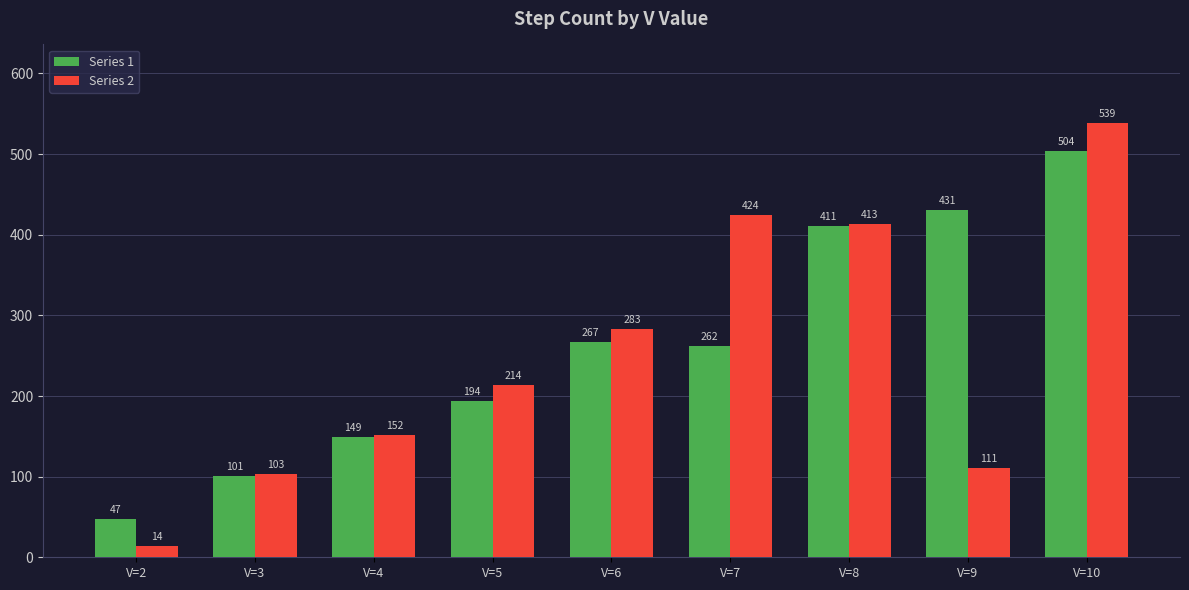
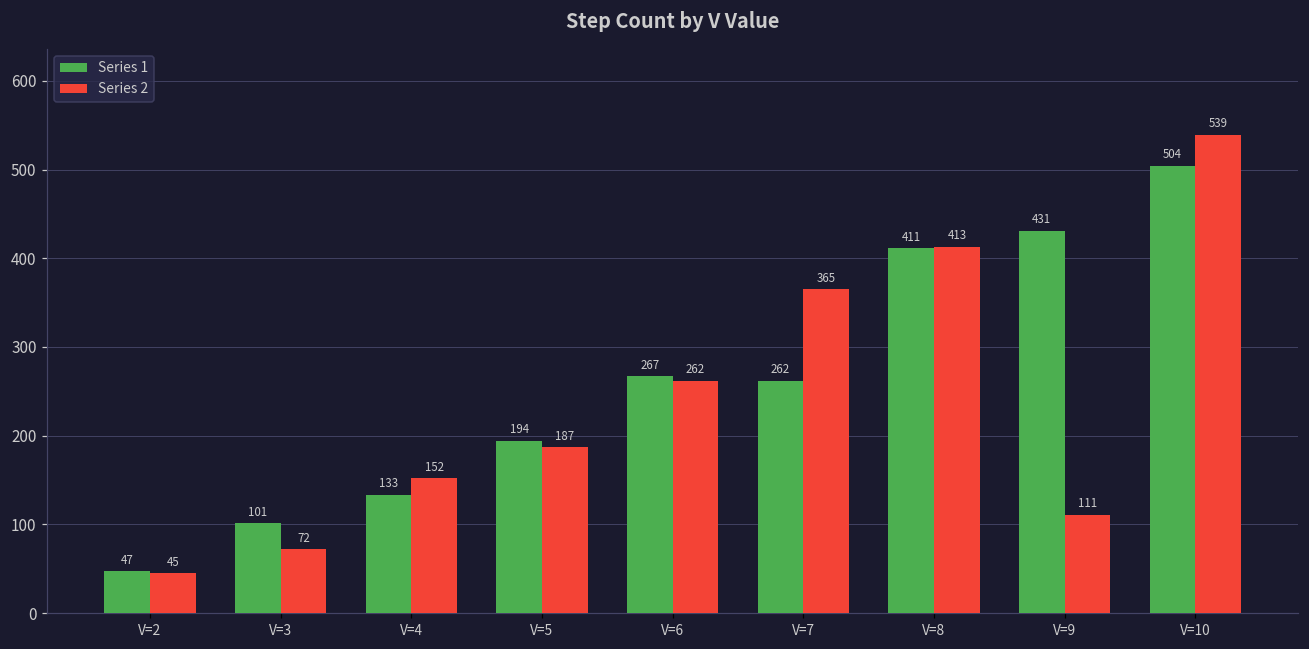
Series 2, V=2: 14 -> 45
Series 2, V=3: 103 -> 72
Series 1, V=4: 149 -> 133
Series 2, V=5: 214 -> 187
Series 2, V=6: 283 -> 262
Series 2, V=7: 424 -> 365
